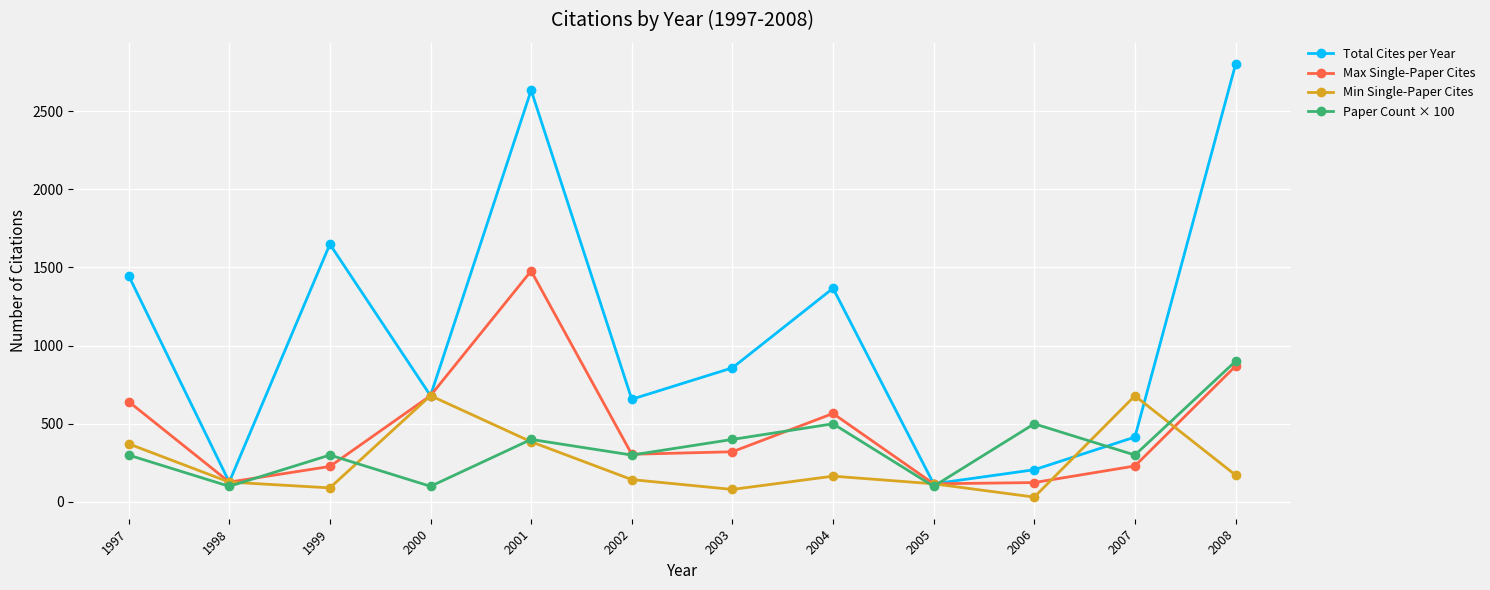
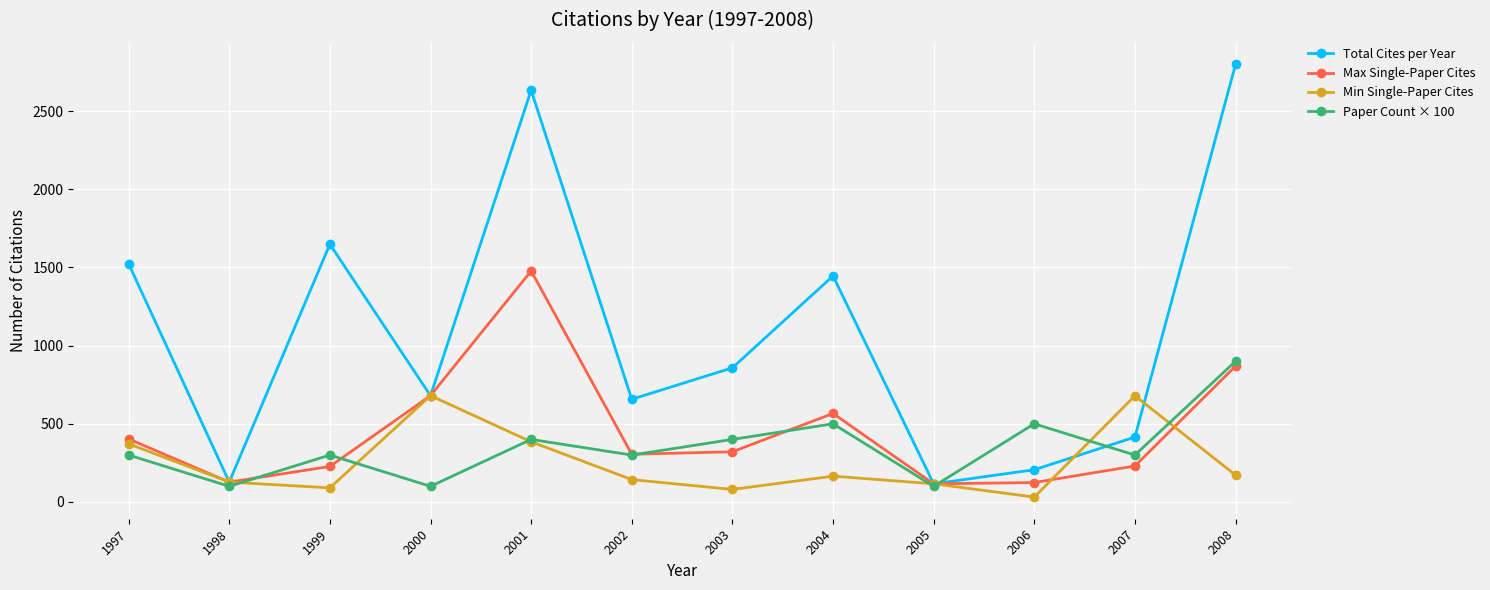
Total Cites per Year, 1997: 1450 -> 1520
Max Single-Paper Cites, 1997: 640 -> 400
Total Cites per Year, 2004: 1370 -> 1450
